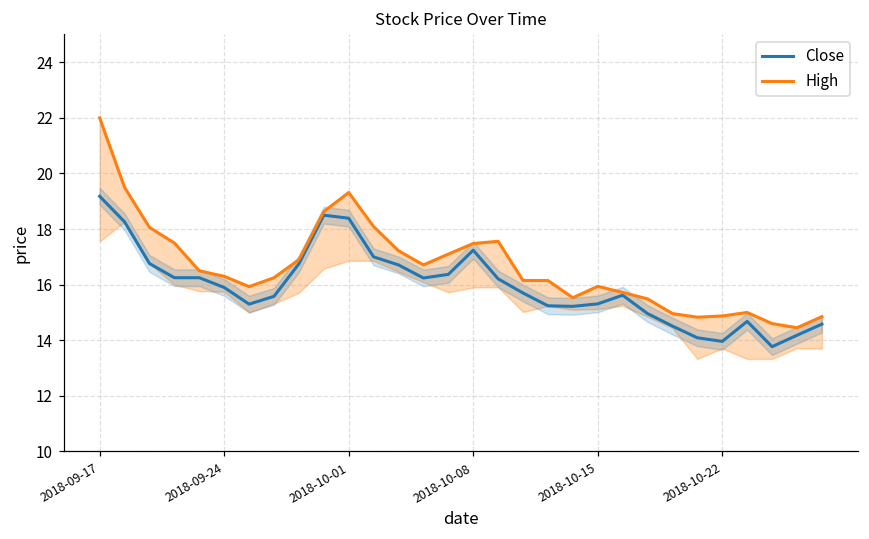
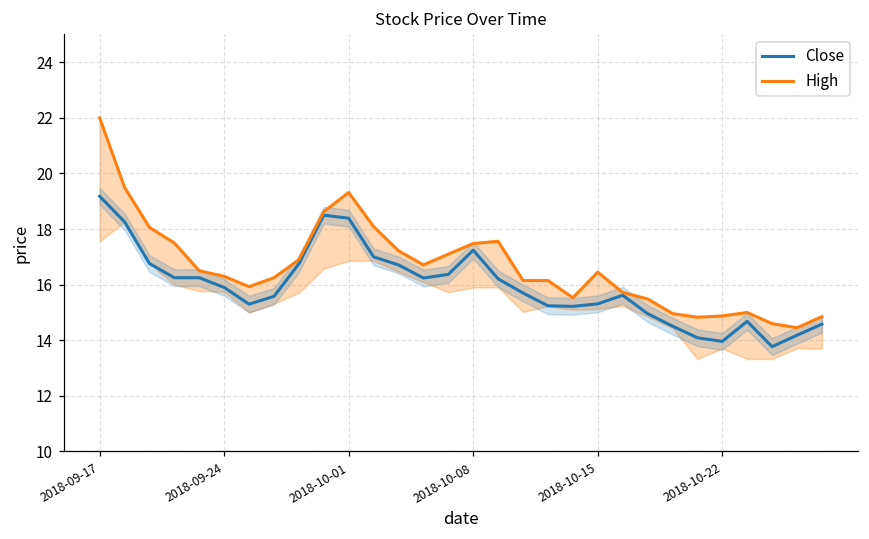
High, 2018-10-15: 15.9 -> 16.5
